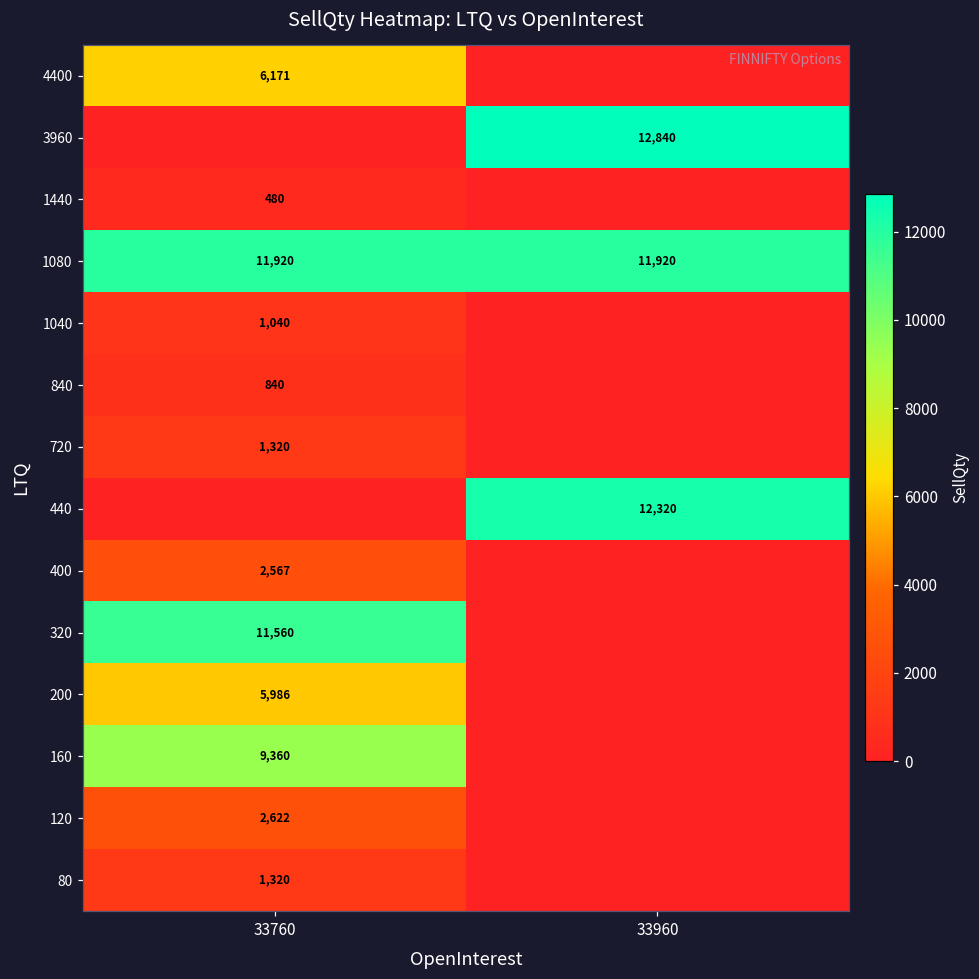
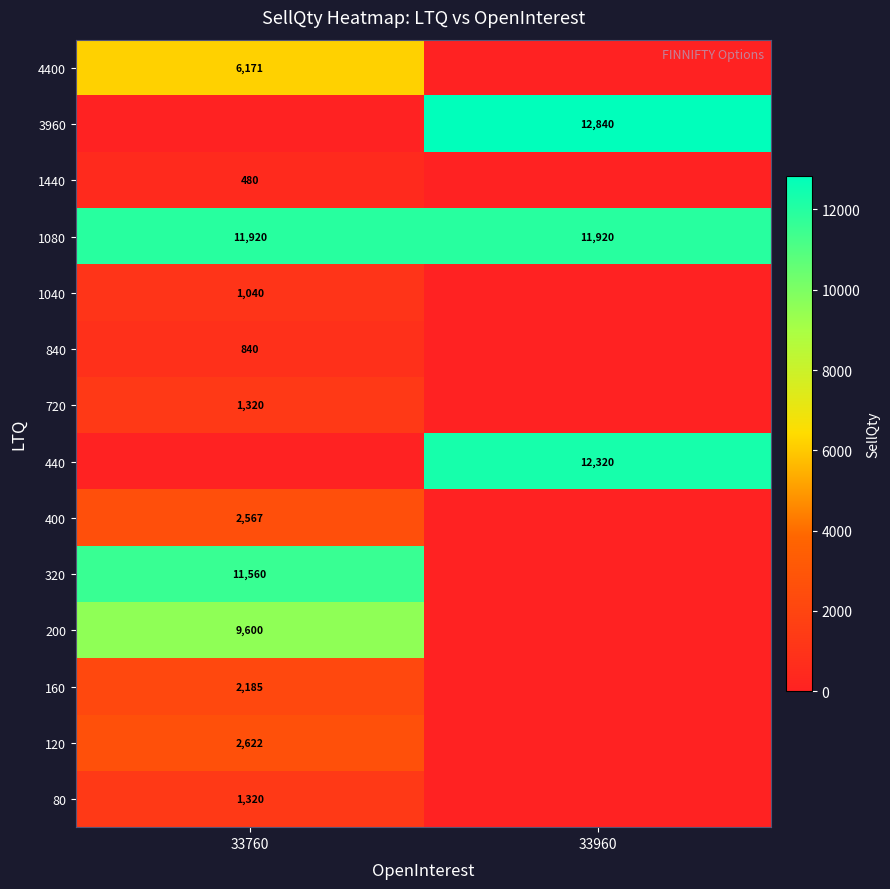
200, 33760: 5,986 -> 9,600
160, 33760: 9,360 -> 2,185
